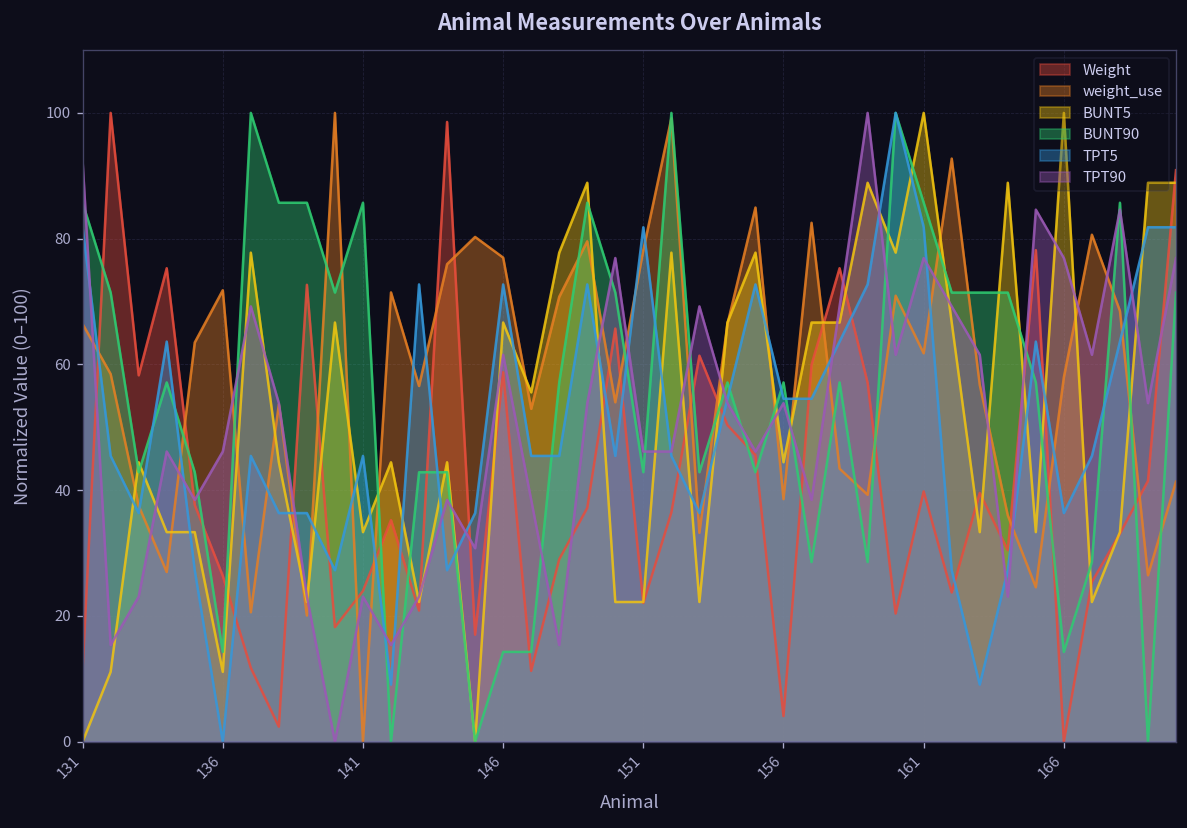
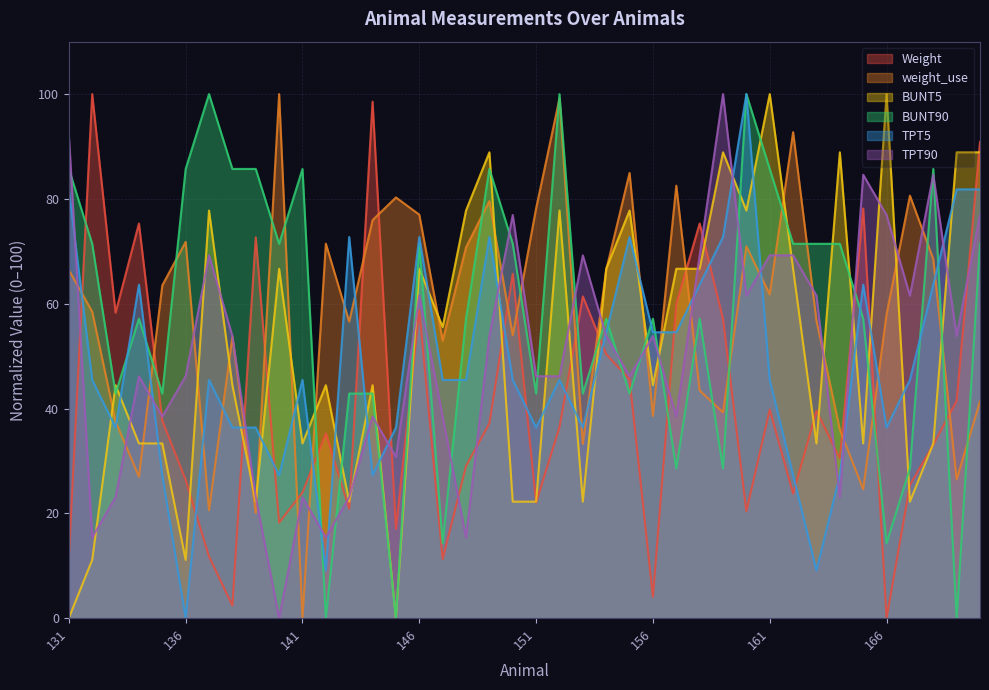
BUNT90, 136: 14 -> 86
BUNT90, 146: 14 -> 71
TPT5, 151: 82 -> 36
TPT5, 161: 82 -> 45
TPT90, 161: 77 -> 69
